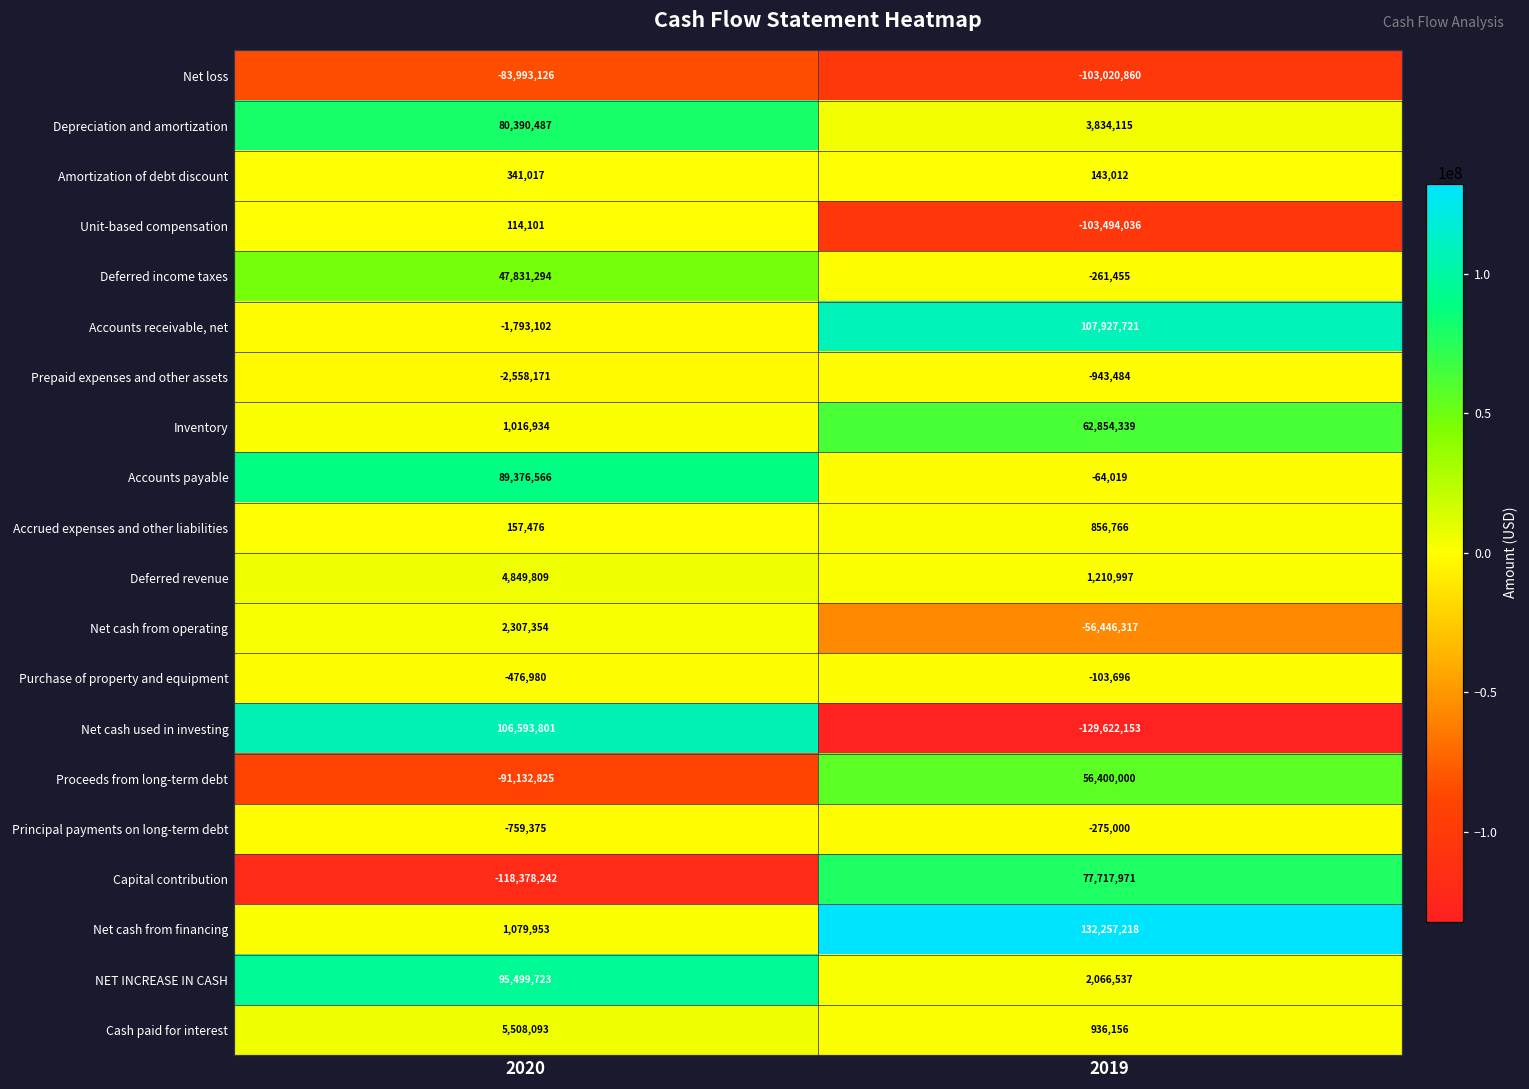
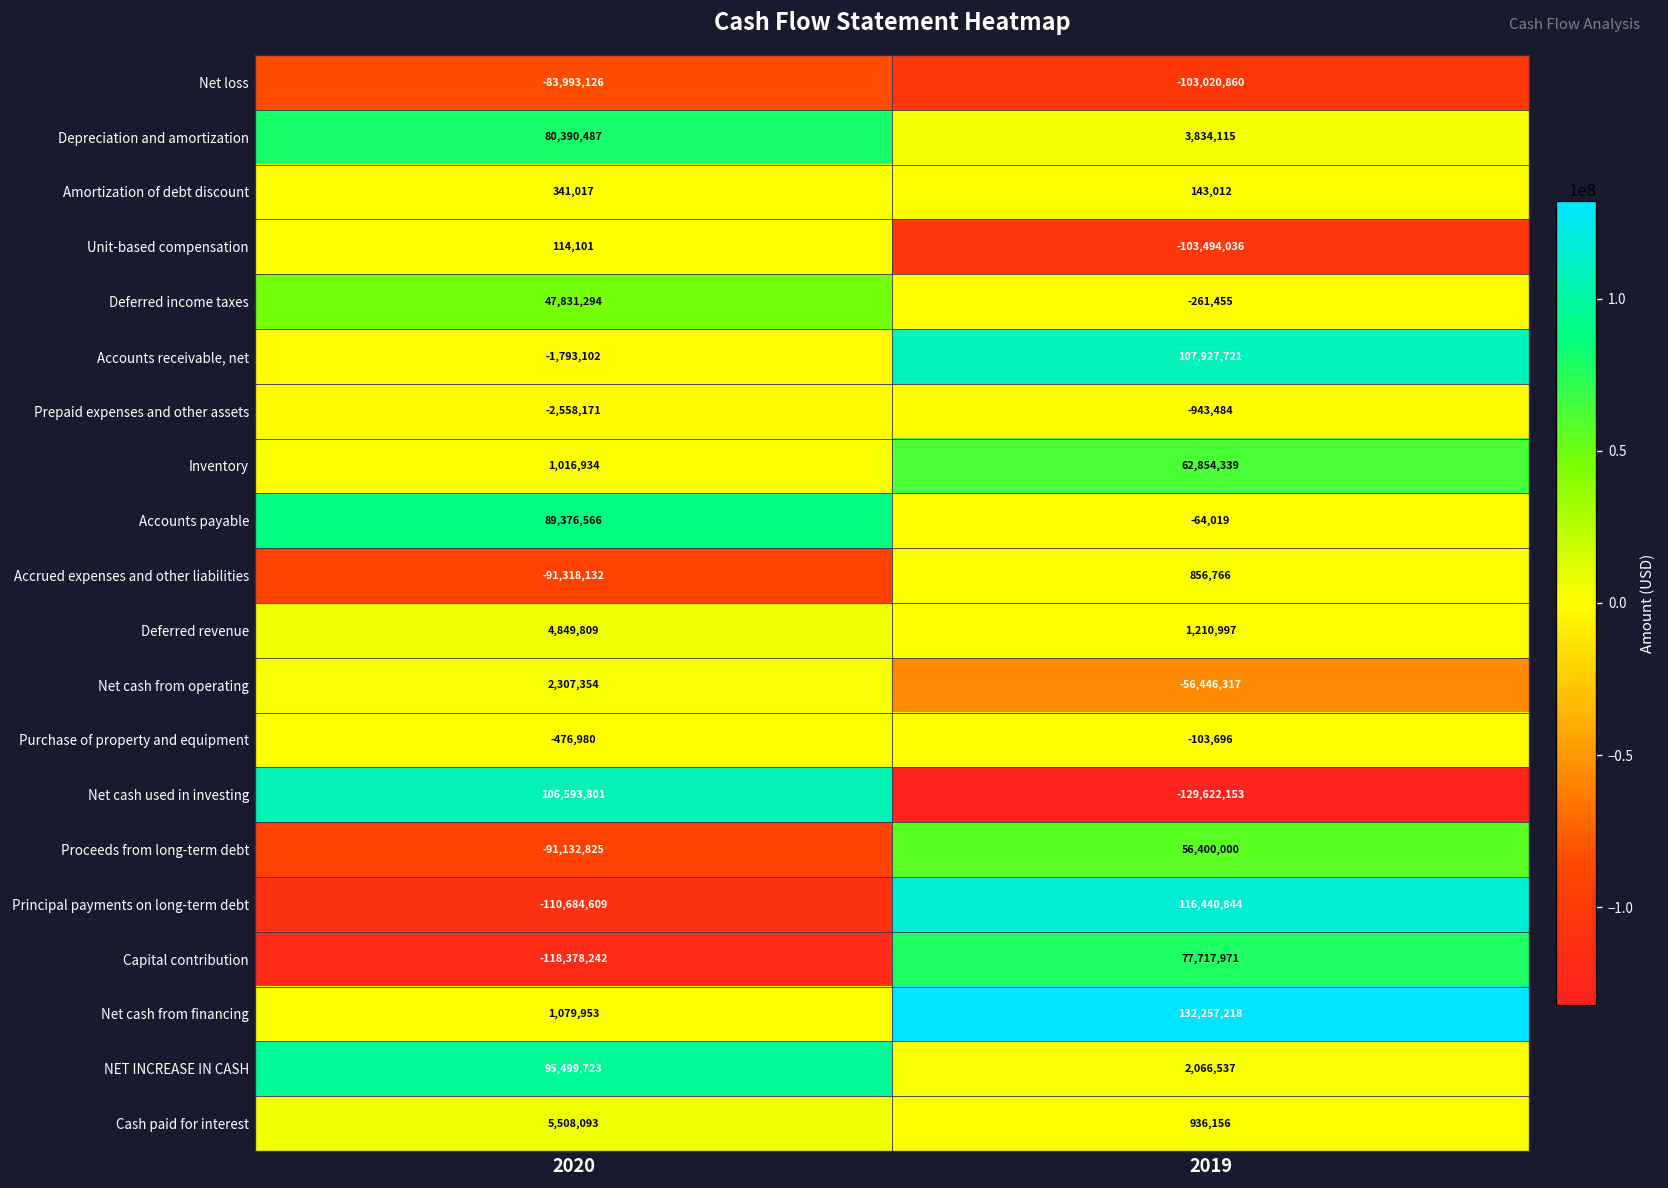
Accrued expenses and other liabilities, 2020: 157,476 -> -91,318,132
Principal payments on long-term debt, 2020: -759,375 -> -110,684,609
Principal payments on long-term debt, 2019: -275,000 -> 116,440,844
